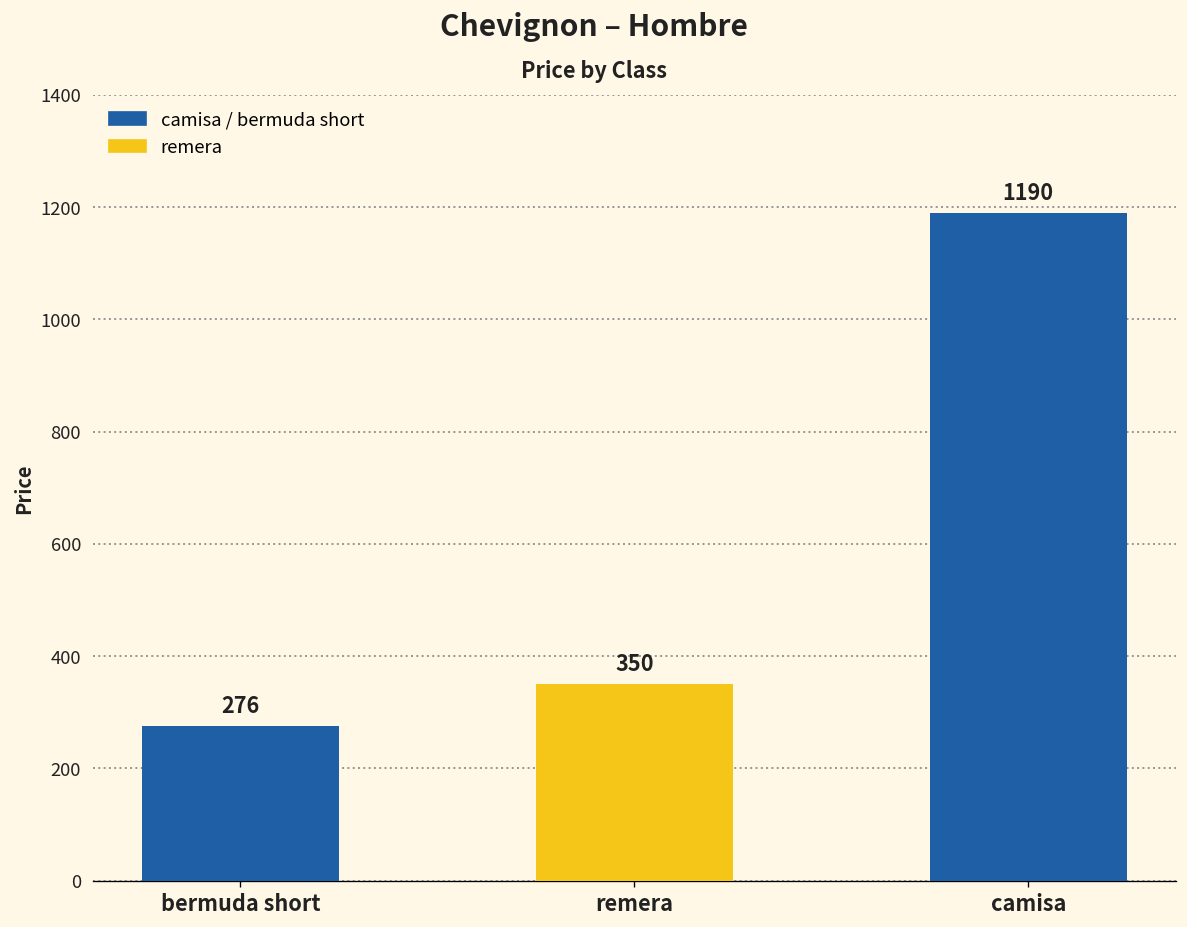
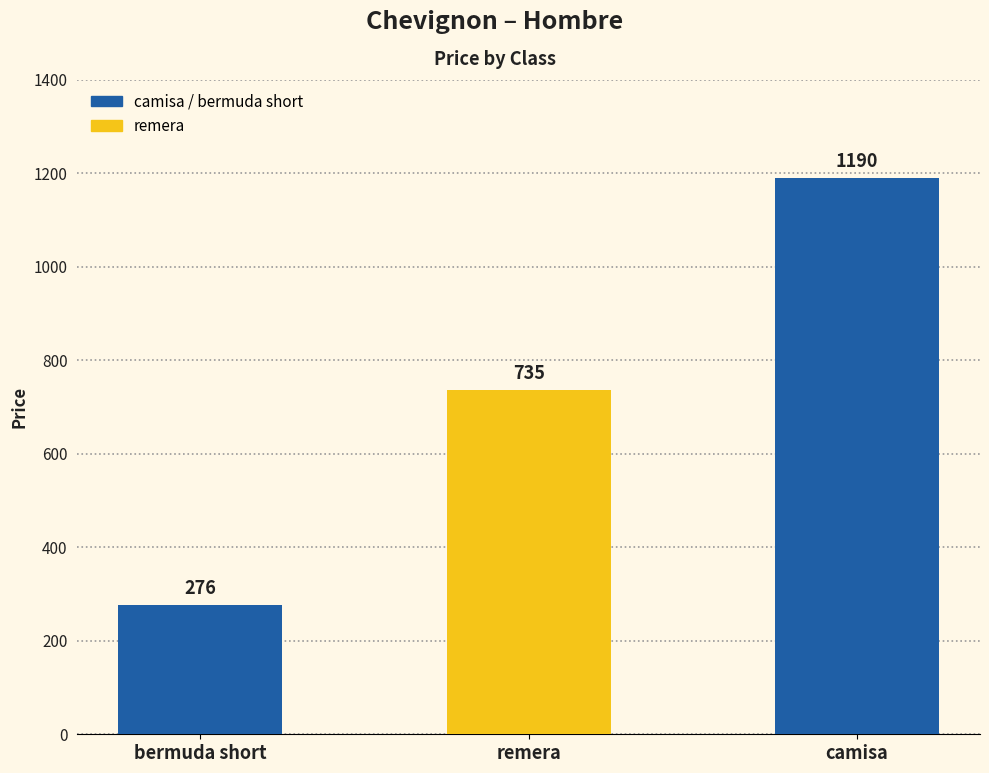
remera: 350 -> 735
